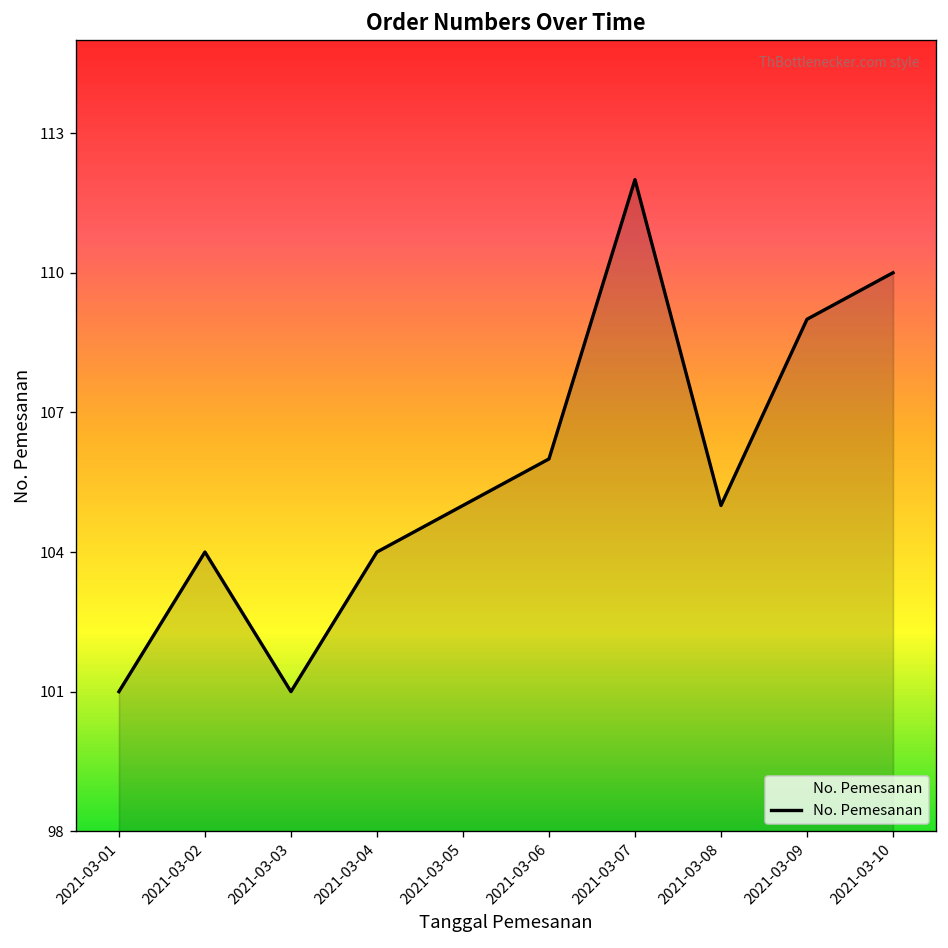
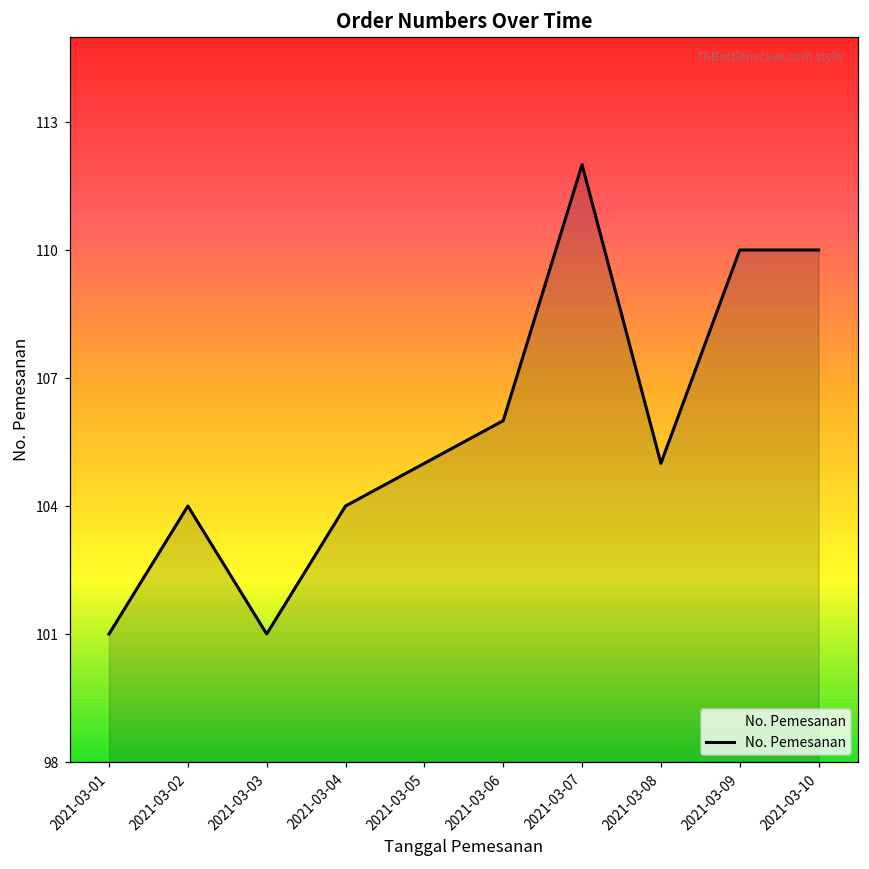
2021-03-09: 109 -> 110
